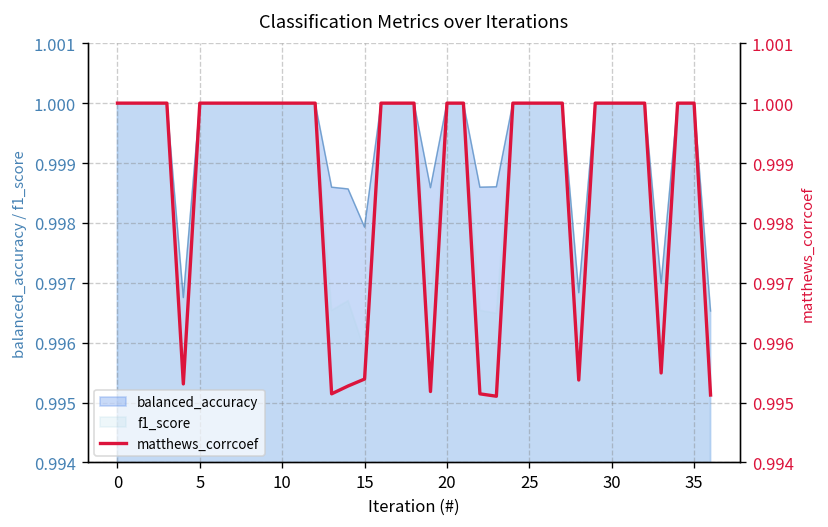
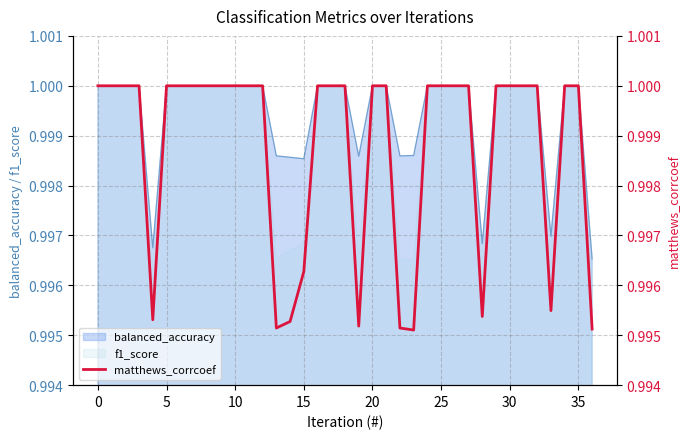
balanced_accuracy, 15: 0.9979 -> 0.9985
f1_score, 15: 0.9959 -> 0.9968
matthews_corrcoef, 15: 0.9954 -> 0.9963
